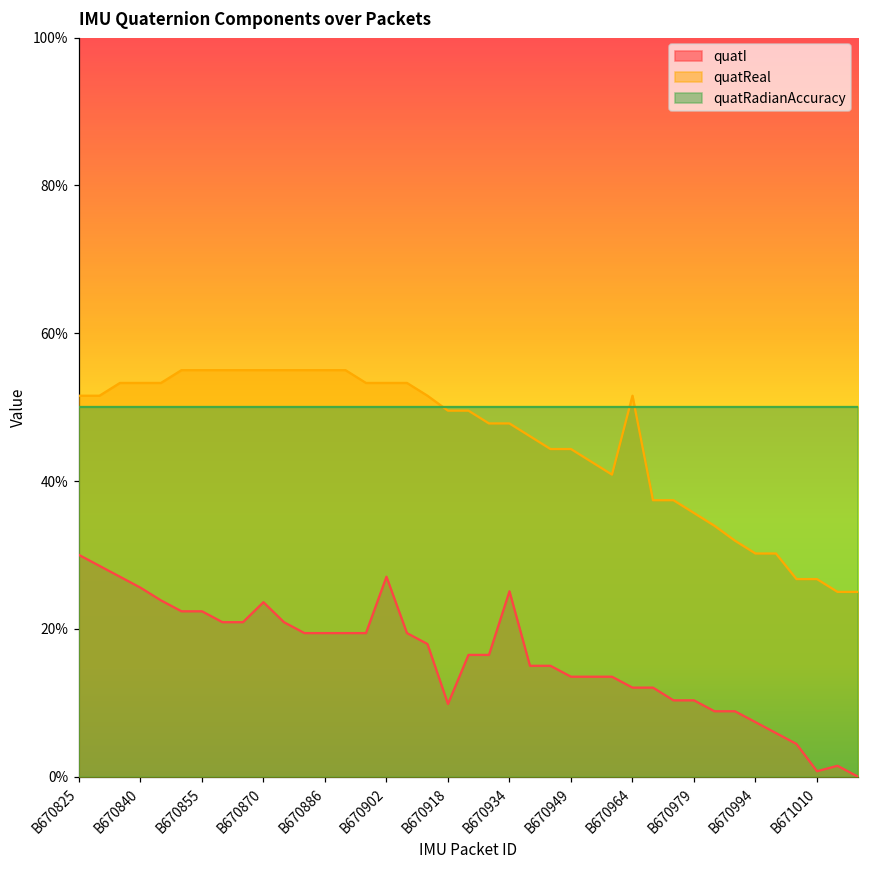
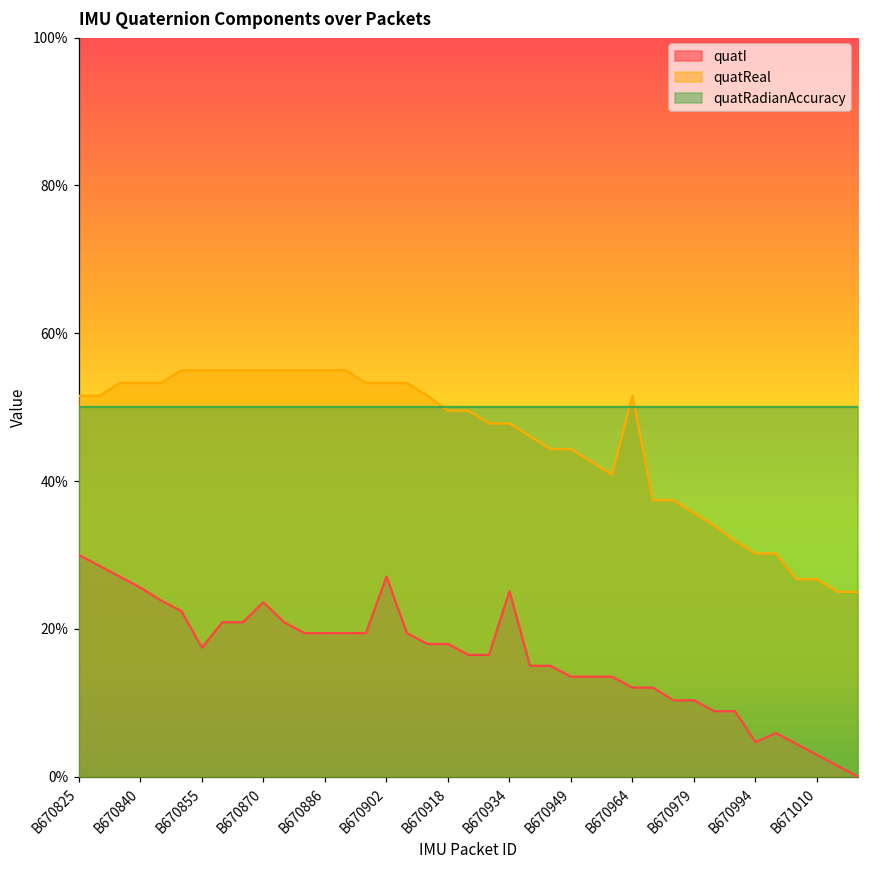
quatI, B670855: 22% -> 17%
quatI, B670918: 10% -> 18%
quatI, B670994: 7% -> 5%
quatI, B671010: 1% -> 3%
